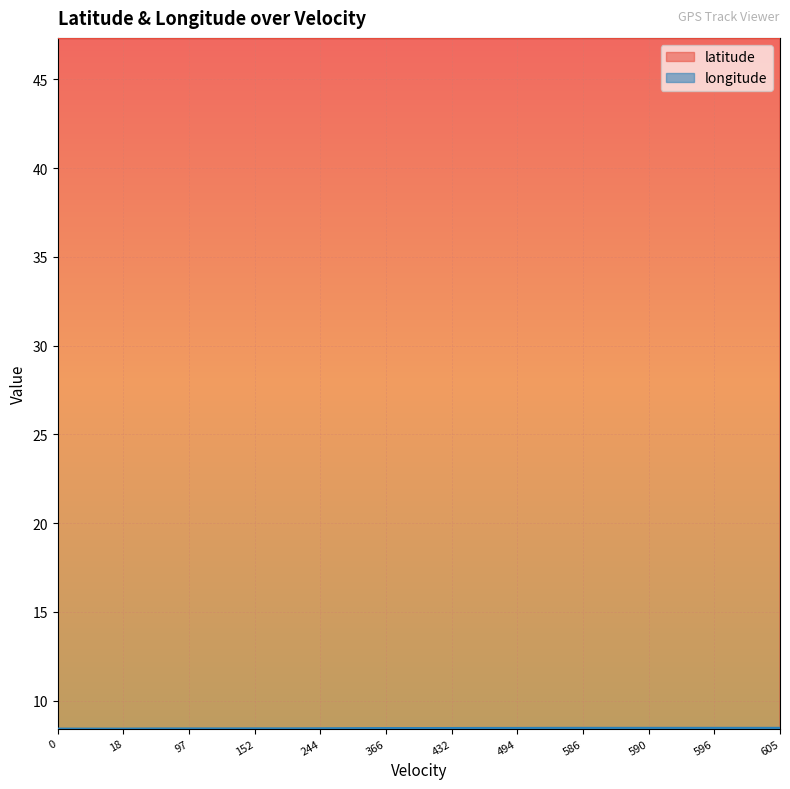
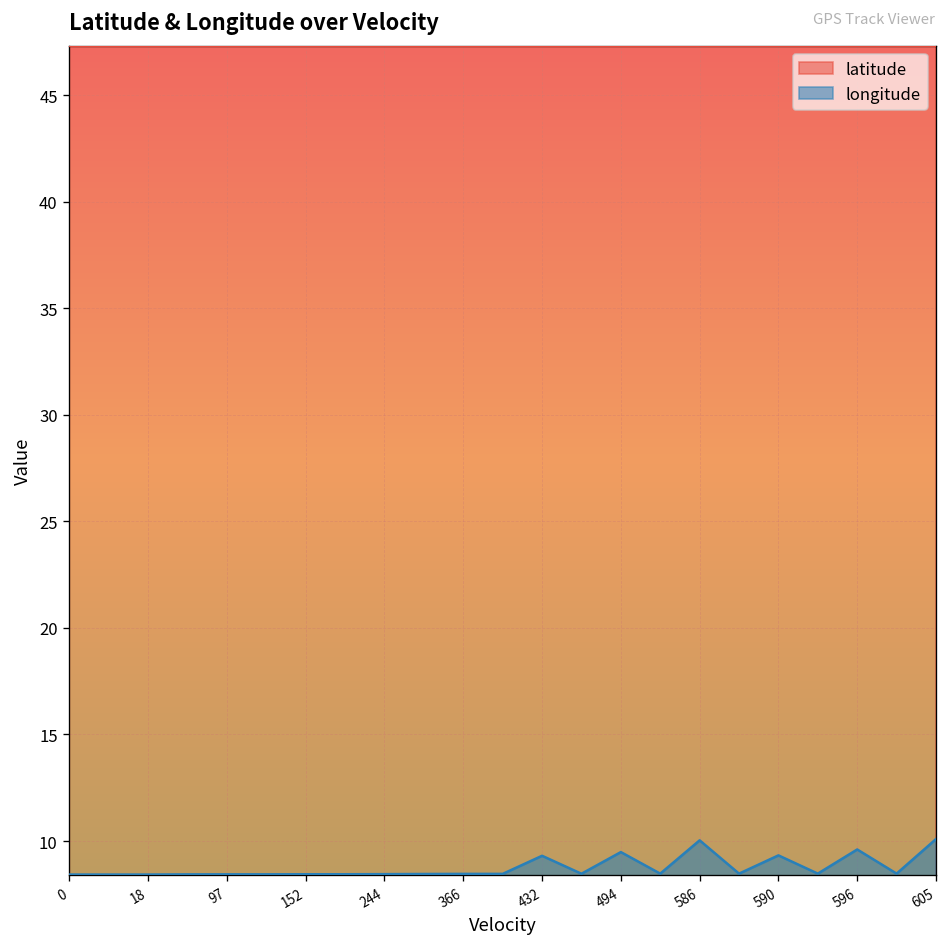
longitude, 432: 8.5 -> 9.3
longitude, 494: 8.5 -> 9.5
longitude, 586: 8.5 -> 10.0
longitude, 590: 8.5 -> 9.3
longitude, 596: 8.5 -> 9.6
longitude, 605: 8.5 -> 10.1
